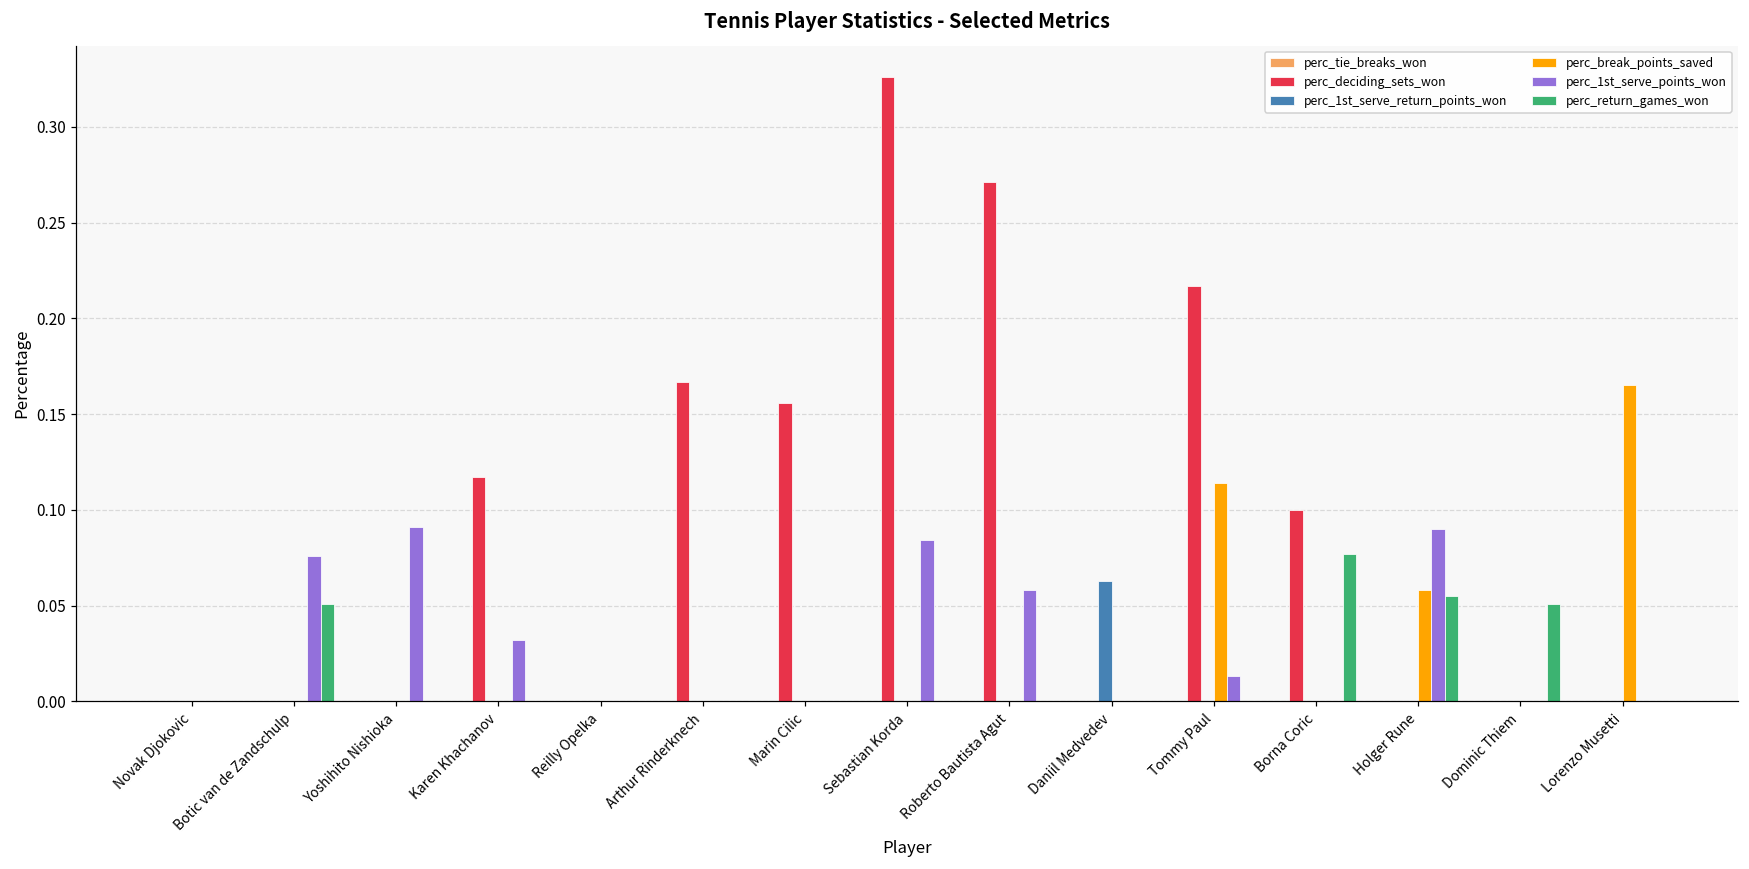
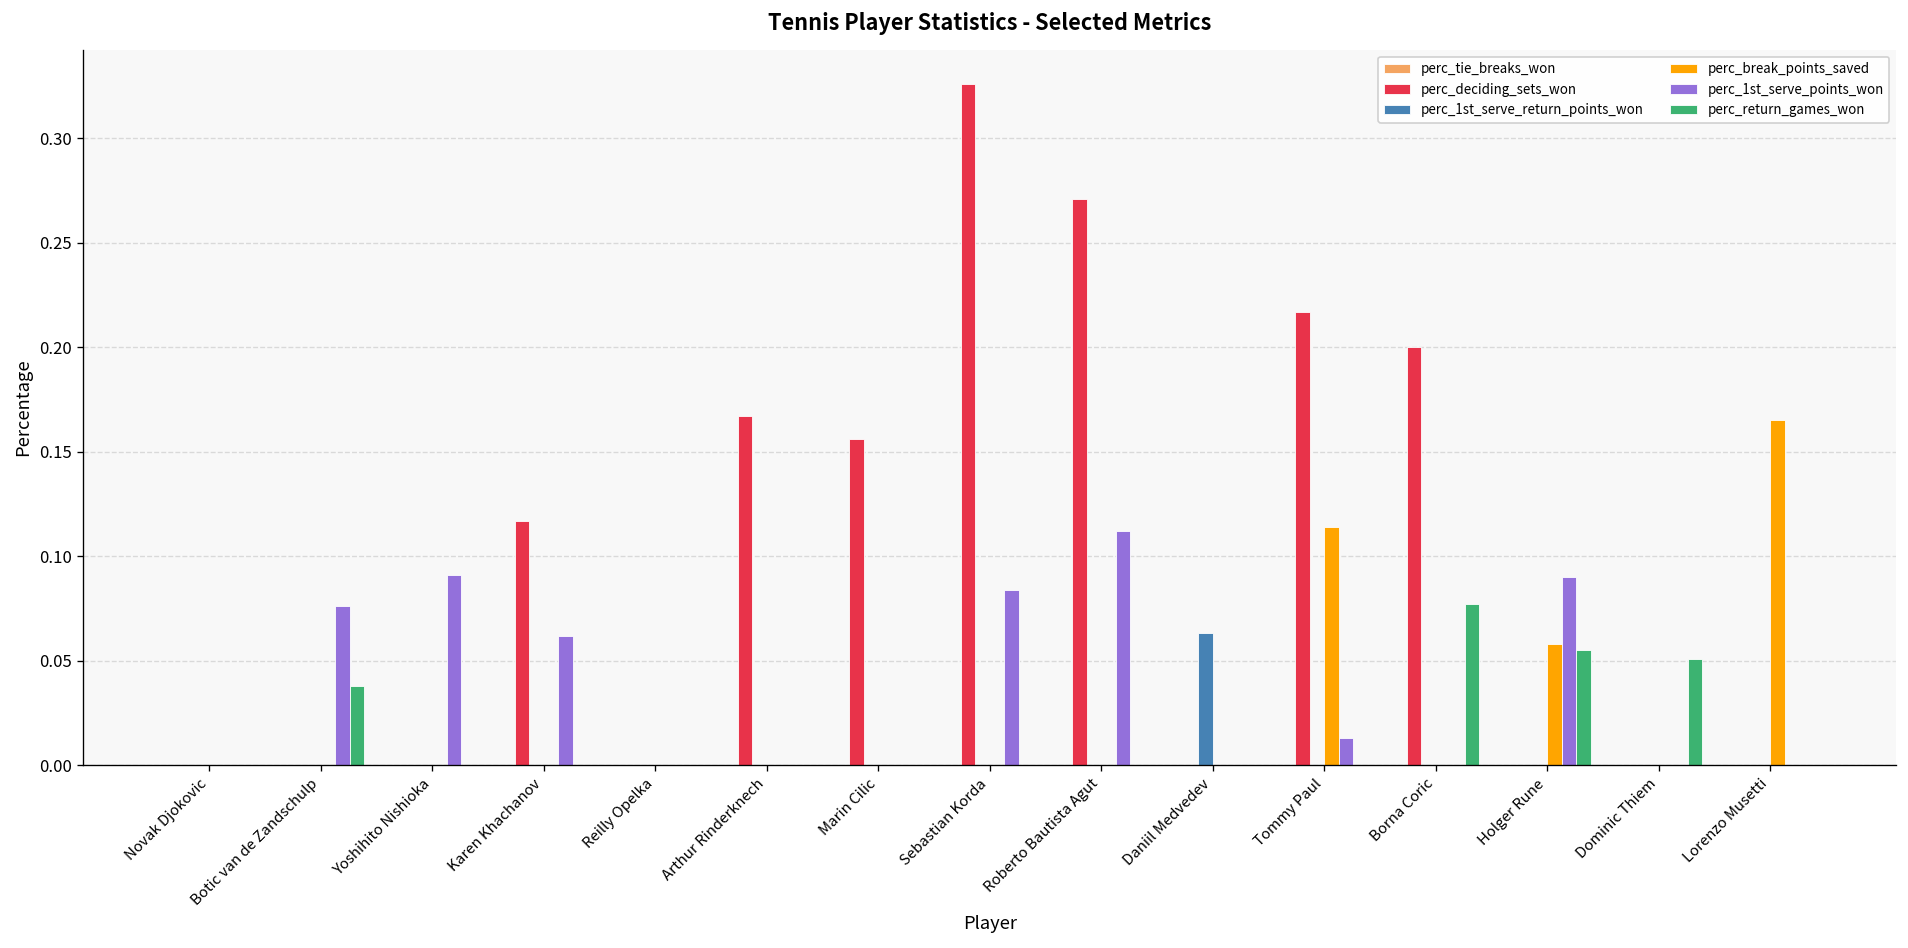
perc_return_games_won, Botic van de Zandschulp: 0.051 -> 0.038
perc_1st_serve_points_won, Karen Khachanov: 0.032 -> 0.062
perc_1st_serve_points_won, Roberto Bautista Agut: 0.058 -> 0.112
perc_deciding_sets_won, Borna Coric: 0.1 -> 0.2
